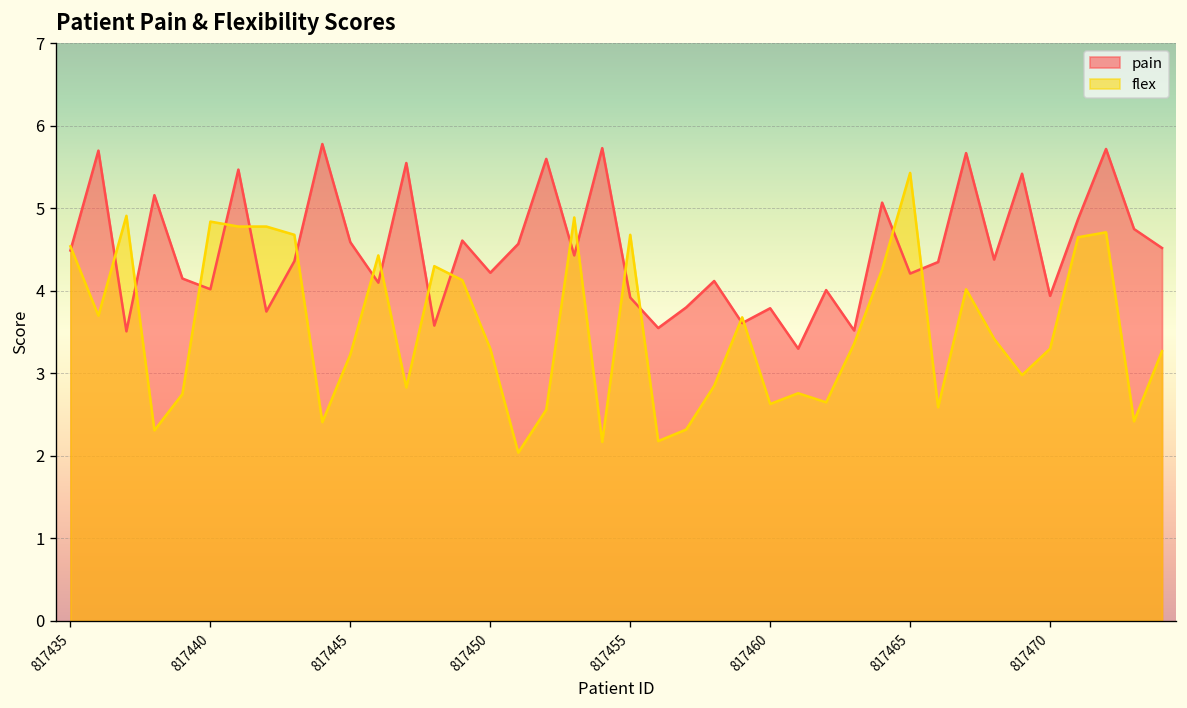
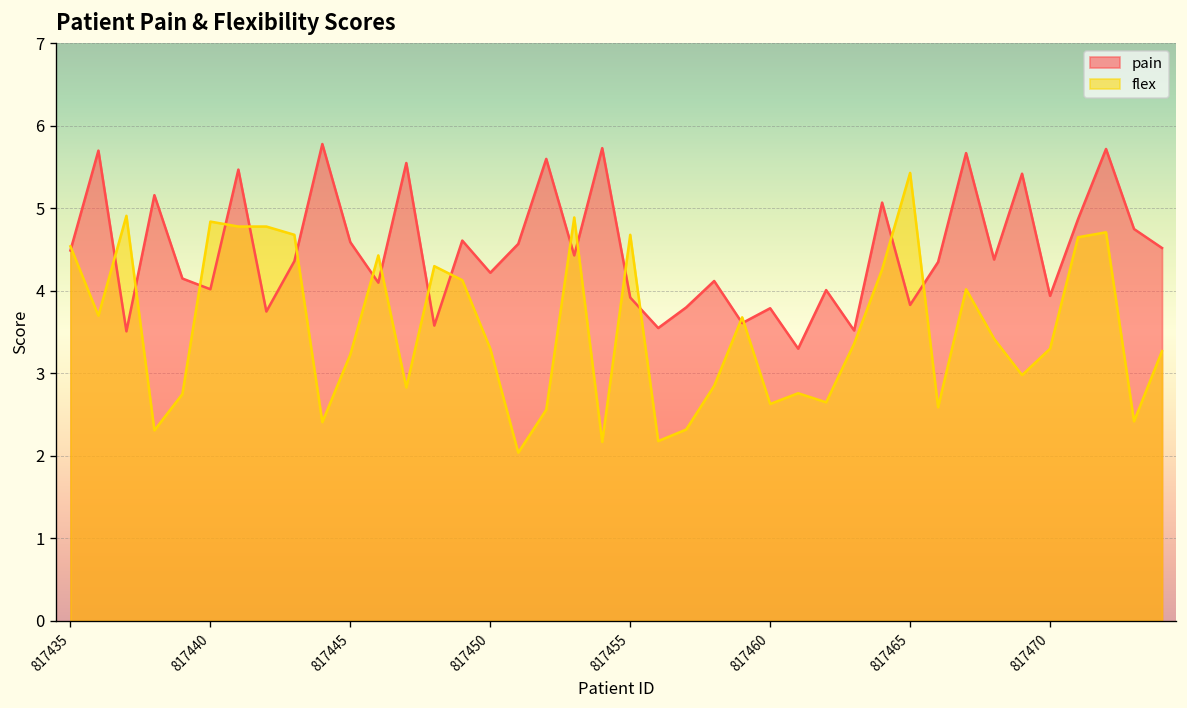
pain, 817465: 4.2 -> 3.8
